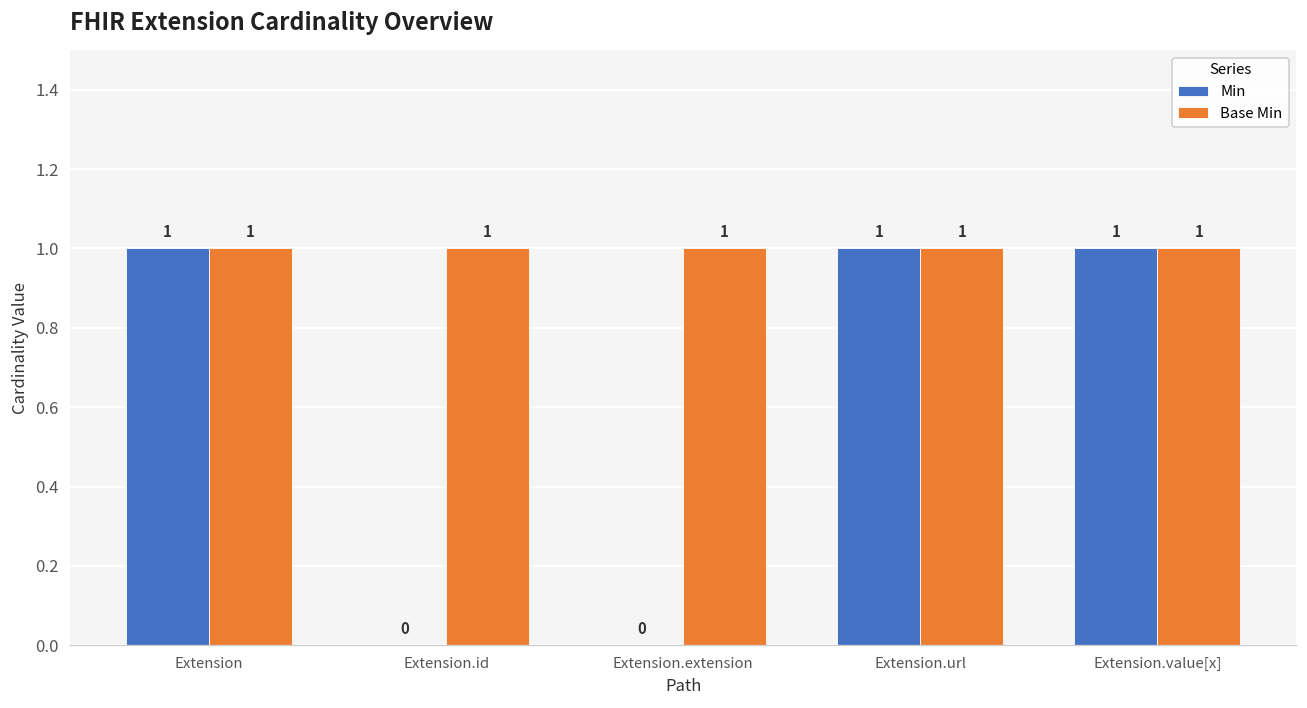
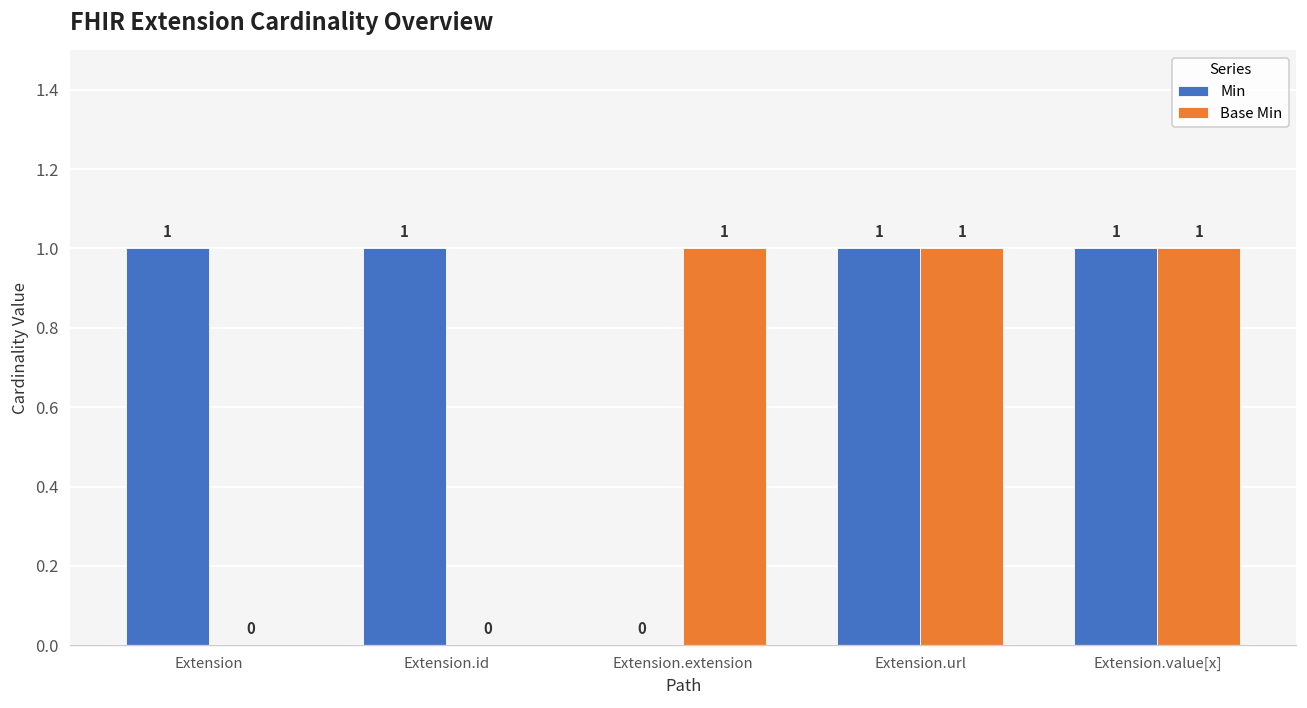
Base Min, Extension: 1 -> 0
Min, Extension.id: 0 -> 1
Base Min, Extension.id: 1 -> 0
